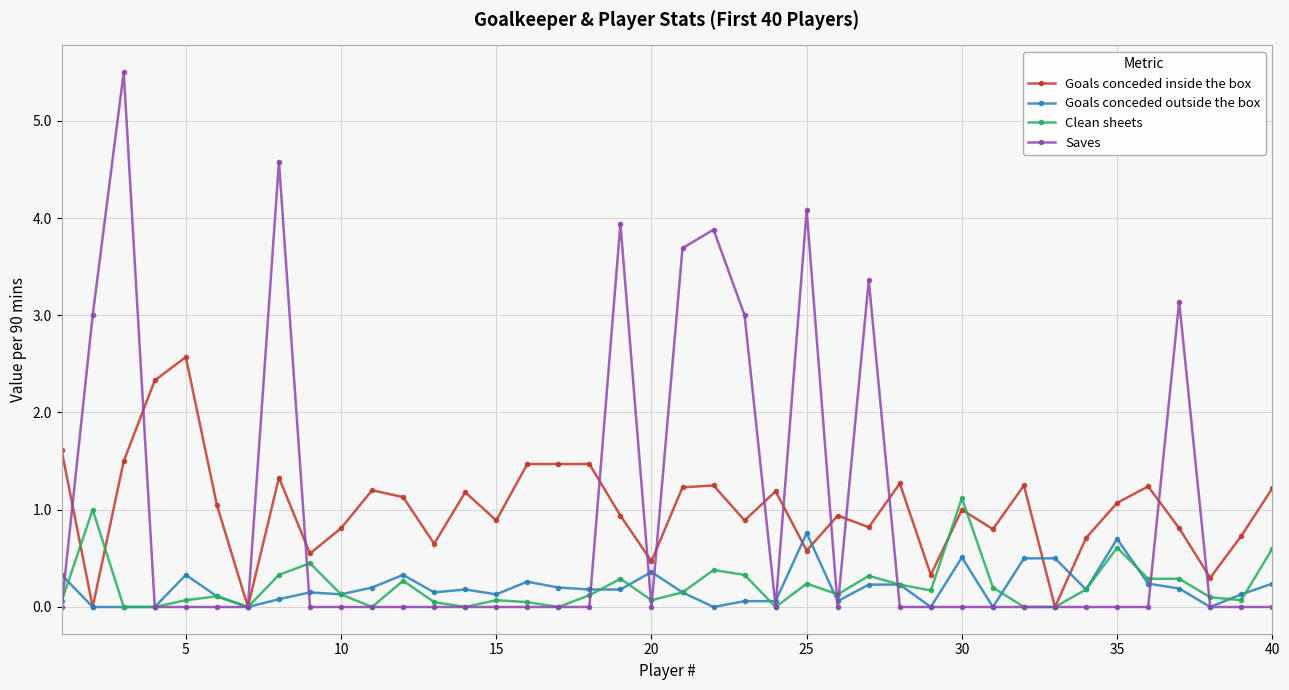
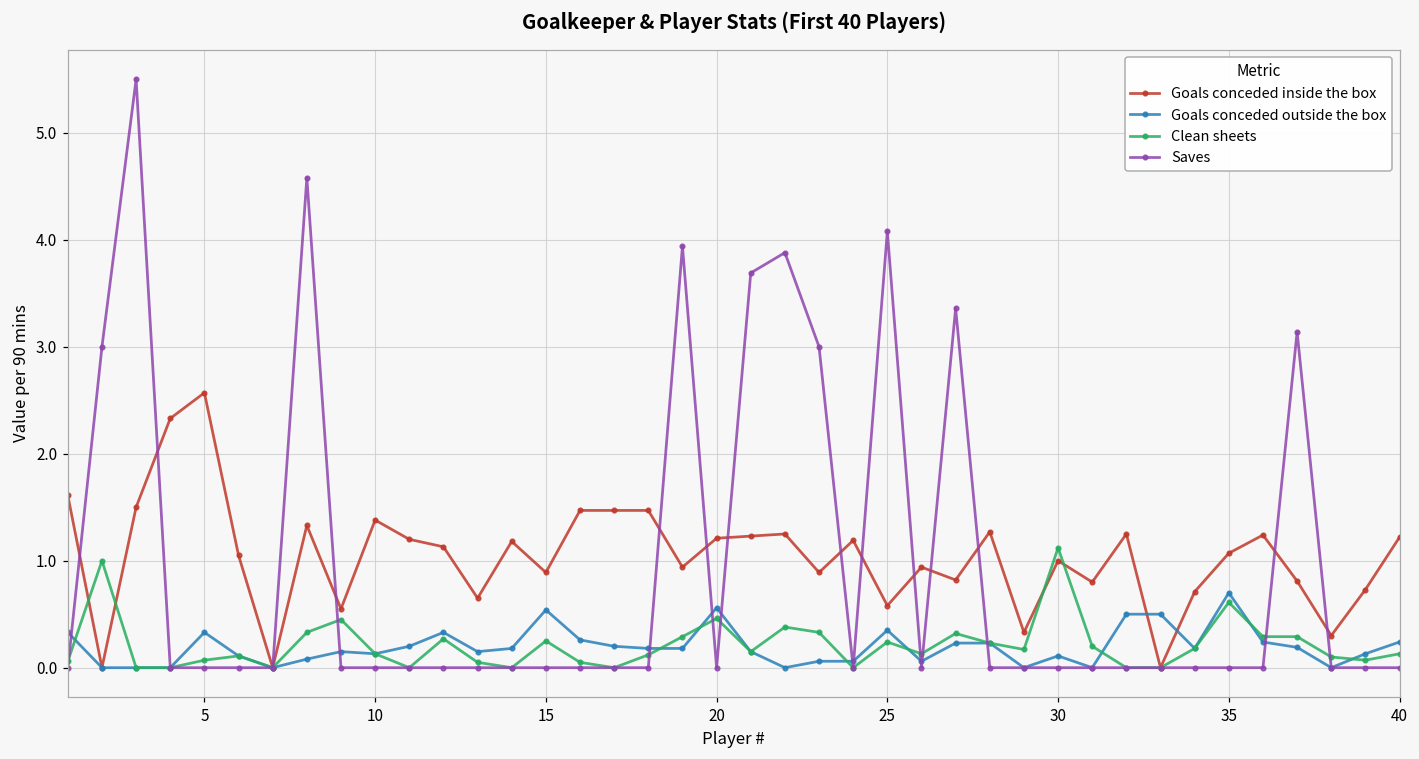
Goals conceded inside the box, 10: 0.8 -> 1.4
Goals conceded outside the box, 15: 0.1 -> 0.5
Clean sheets, 15: 0.1 -> 0.3
Goals conceded inside the box, 20: 0.5 -> 1.2
Goals conceded outside the box, 20: 0.4 -> 0.6
Clean sheets, 20: 0.1 -> 0.5
Goals conceded outside the box, 25: 0.8 -> 0.4
Goals conceded outside the box, 30: 0.5 -> 0.1
Clean sheets, 40: 0.6 -> 0.1
